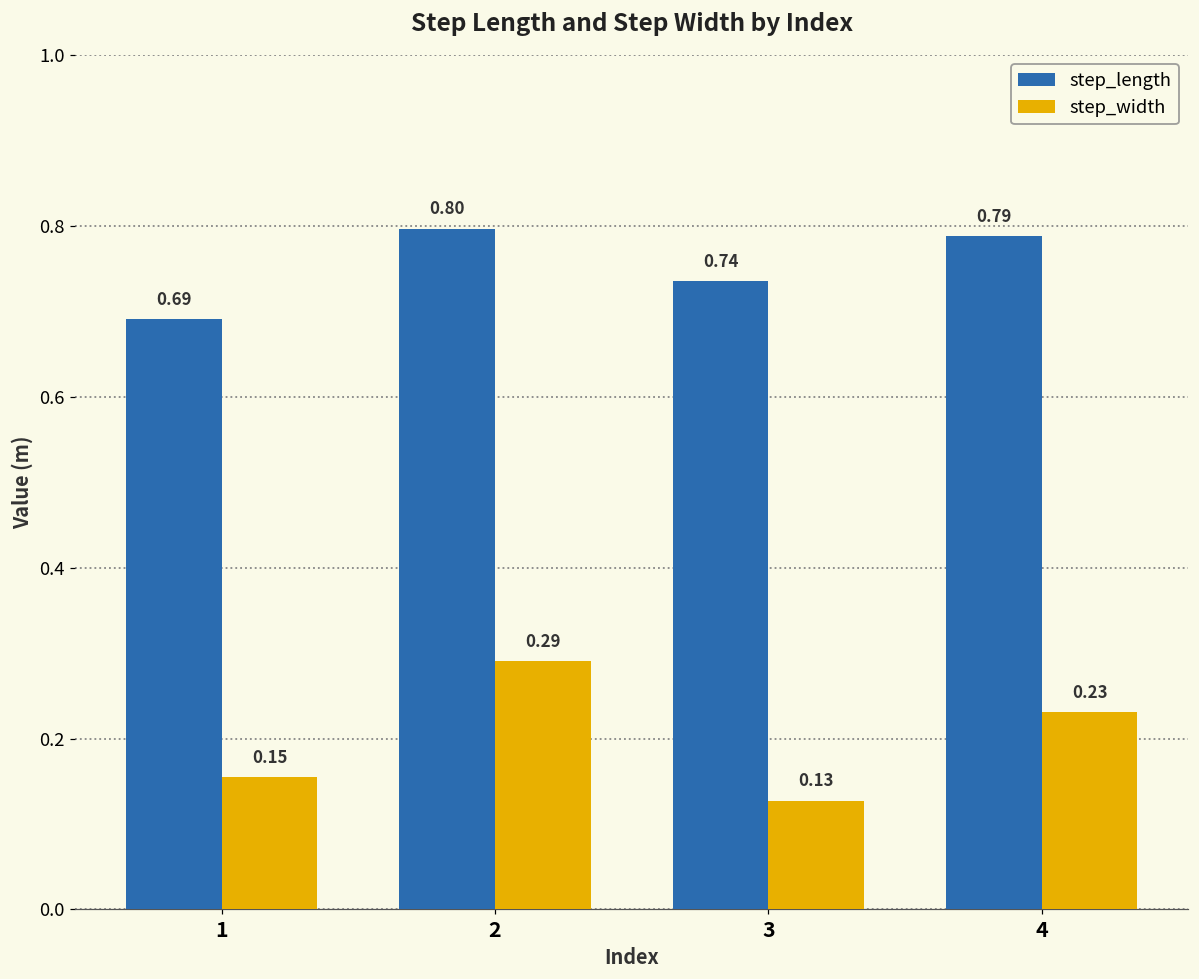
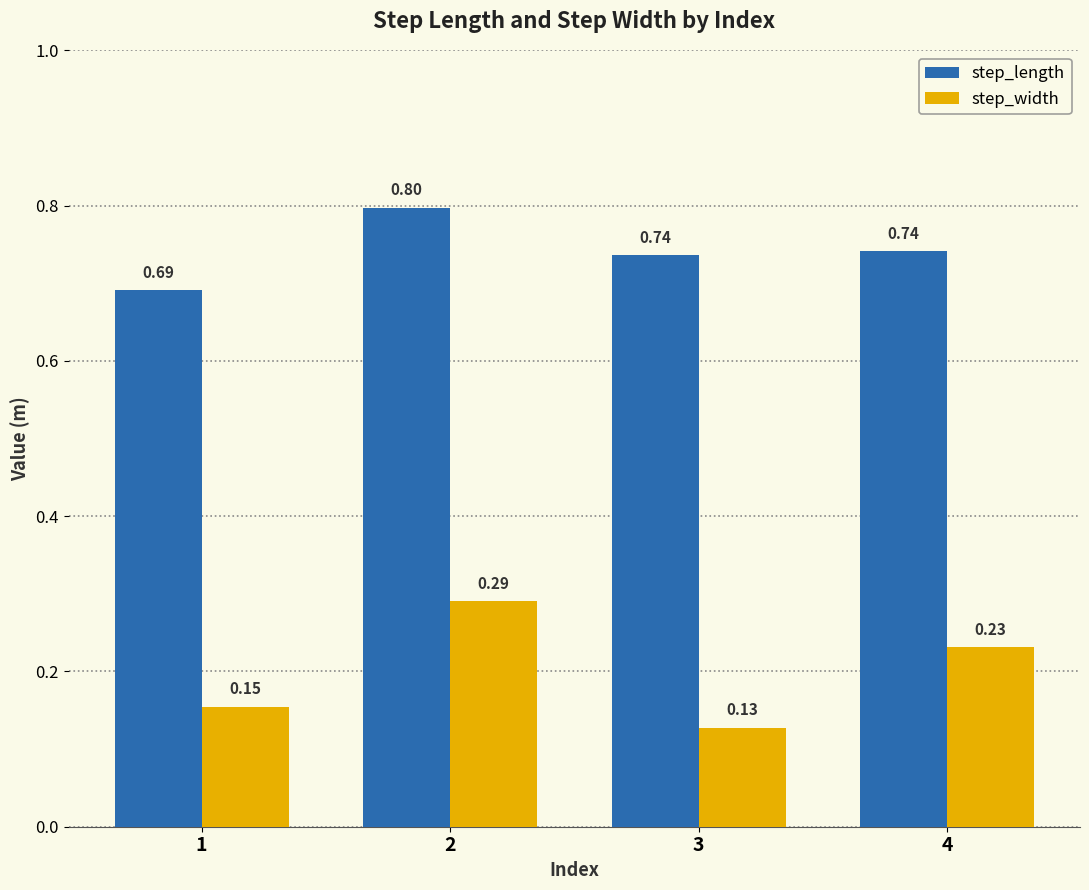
step_length, 4: 0.79 -> 0.74
